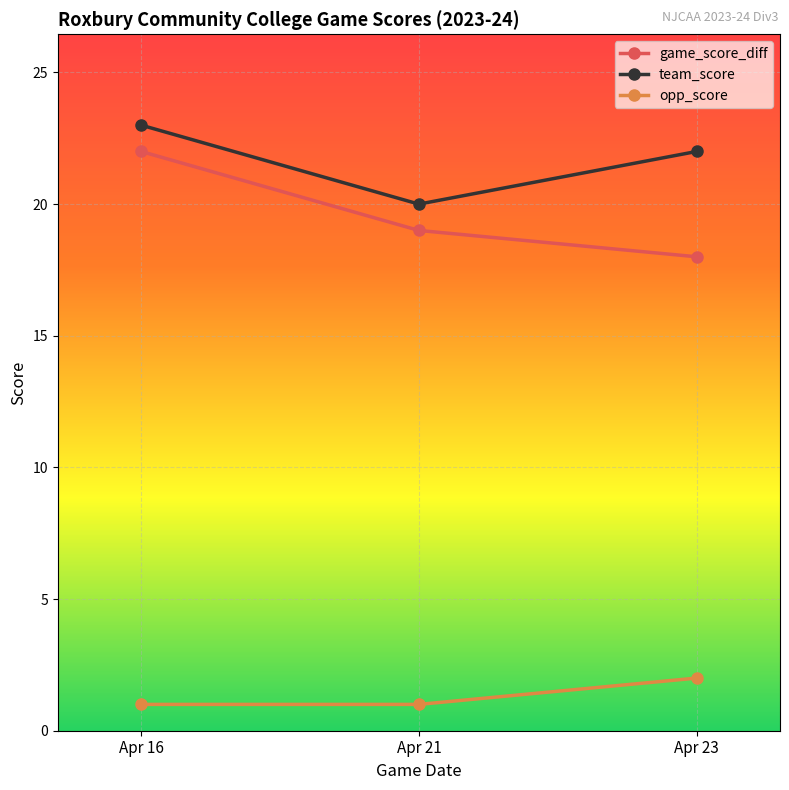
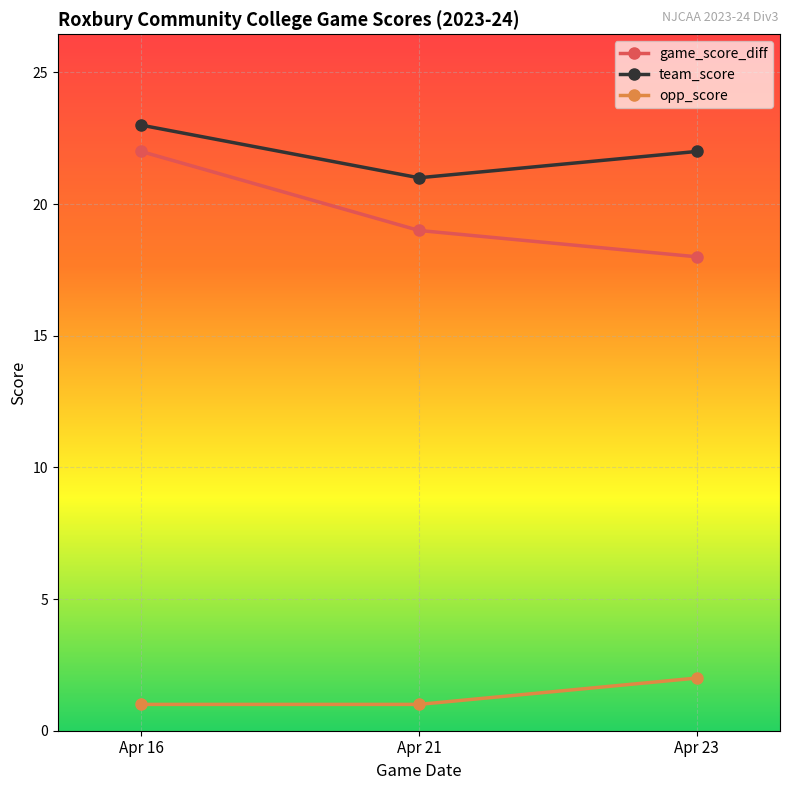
team_score, Apr 21: 20 -> 21
